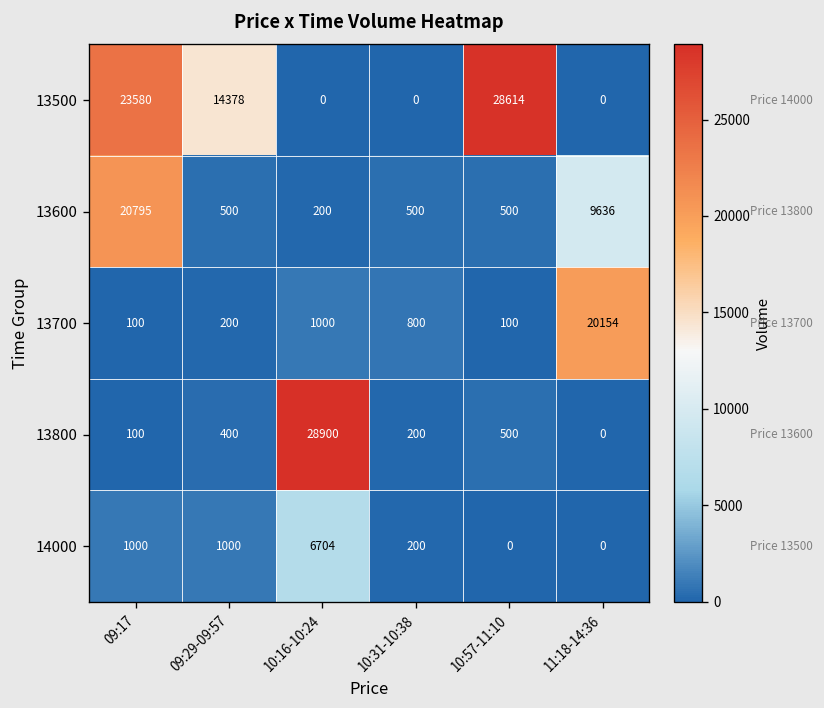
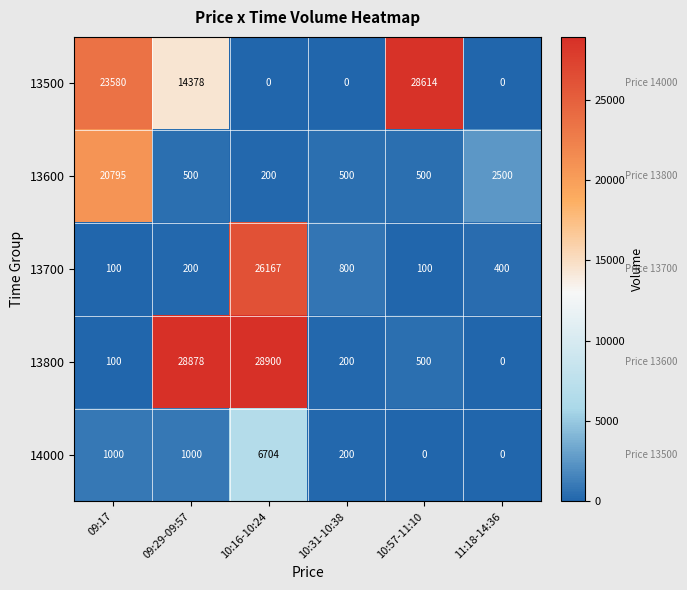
13600, 11:18-14:36: 9636 -> 2500
13700, 10:16-10:24: 1000 -> 26167
13700, 11:18-14:36: 20154 -> 400
13800, 09:29-09:57: 400 -> 28878
